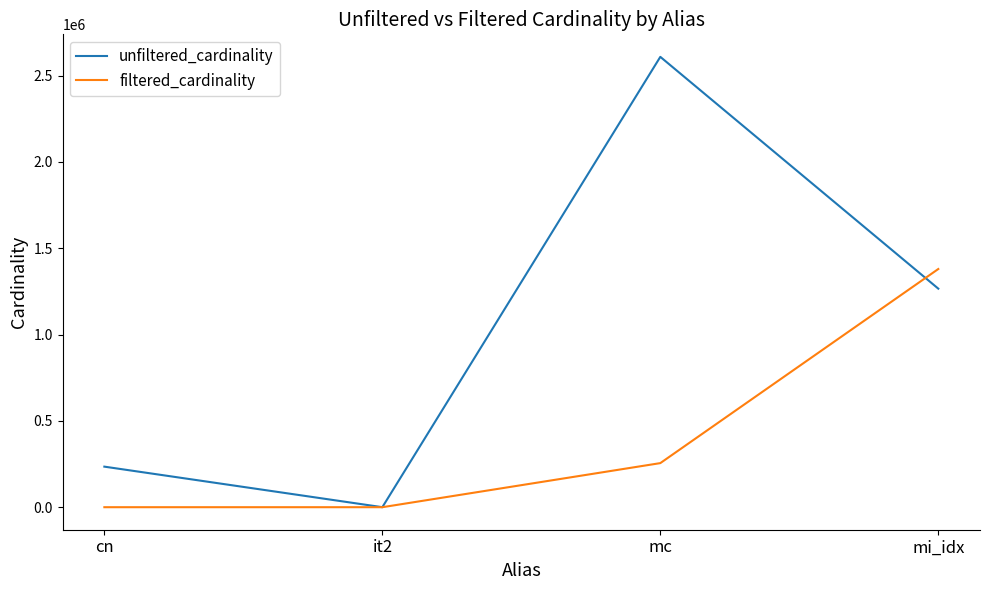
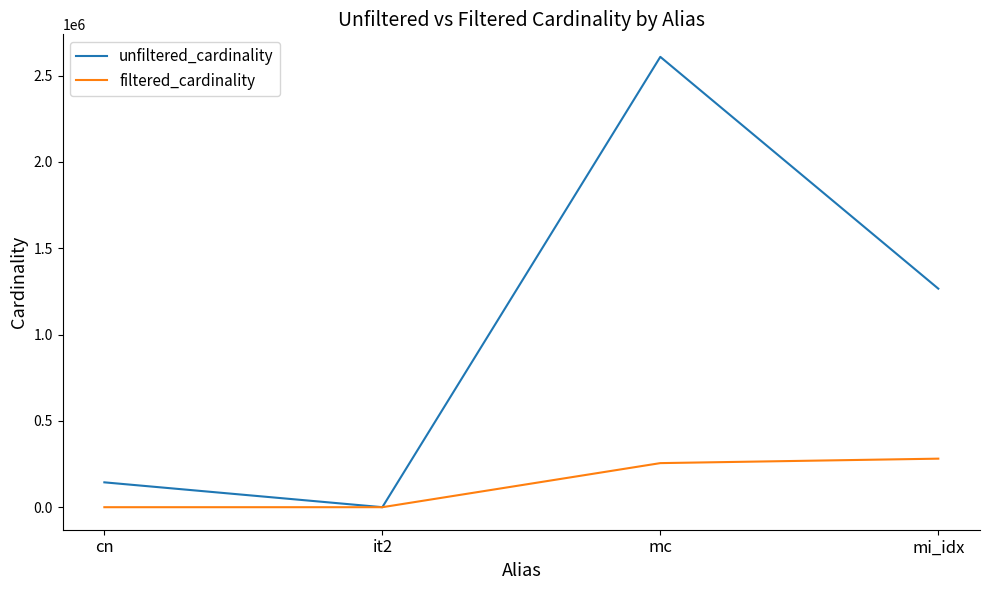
unfiltered_cardinality, cn: 230000 -> 140000
filtered_cardinality, mi_idx: 1380000 -> 280000
